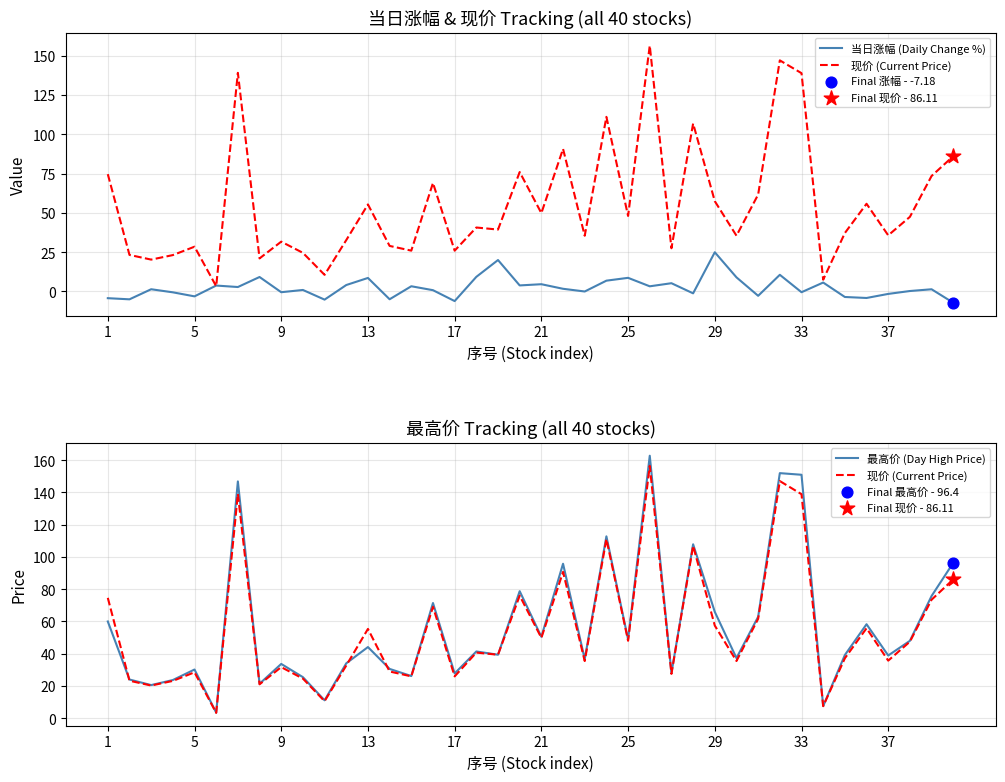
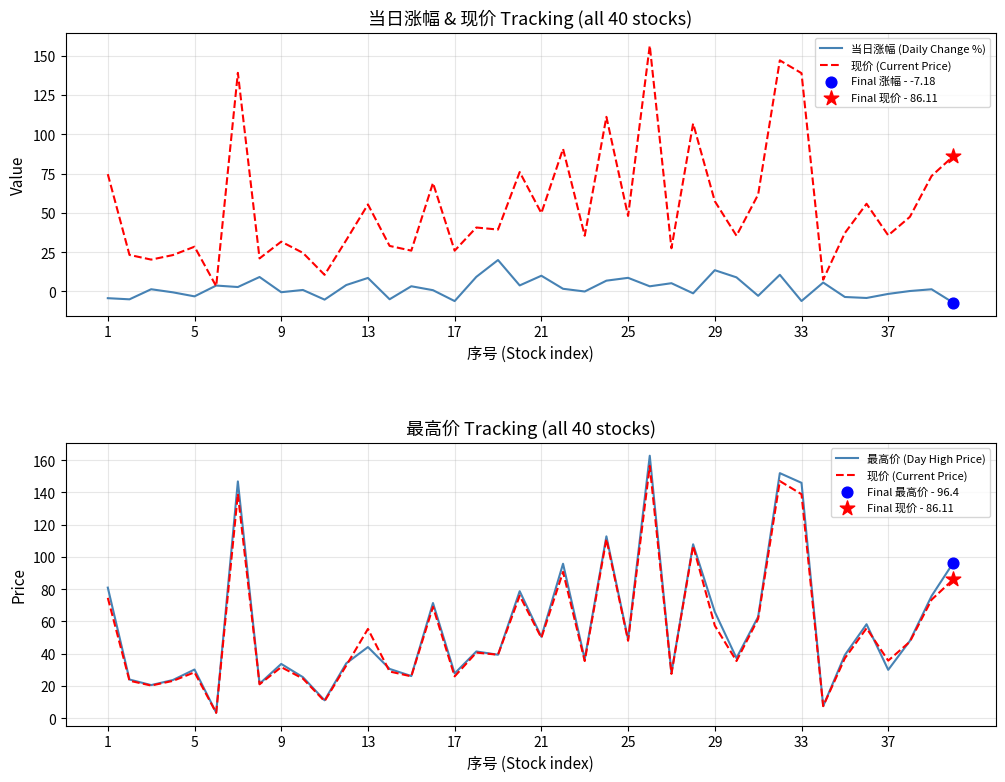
当日涨幅 & 现价 Tracking (all 40 stocks), 当日涨幅 (Daily Change %), 21: 5 -> 10
当日涨幅 & 现价 Tracking (all 40 stocks), 当日涨幅 (Daily Change %), 29: 25 -> 14
当日涨幅 & 现价 Tracking (all 40 stocks), 当日涨幅 (Daily Change %), 33: 0 -> -6
最高价 Tracking (all 40 stocks), 最高价 (Day High Price), 1: 60 -> 81
最高价 Tracking (all 40 stocks), 最高价 (Day High Price), 33: 151 -> 146
最高价 Tracking (all 40 stocks), 最高价 (Day High Price), 37: 39 -> 30
